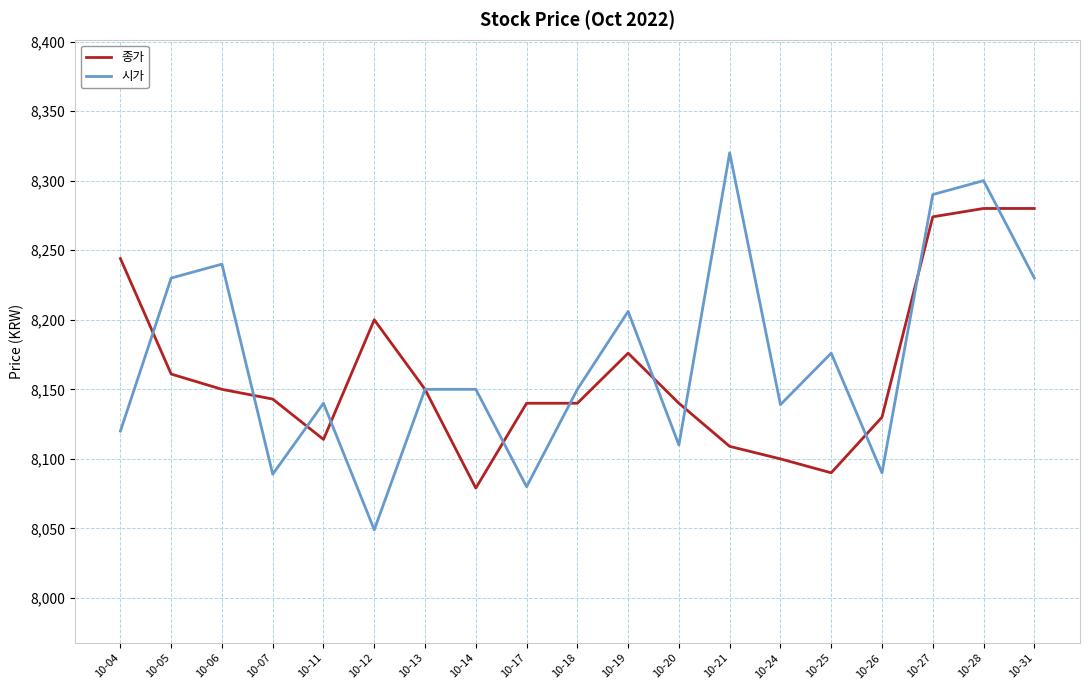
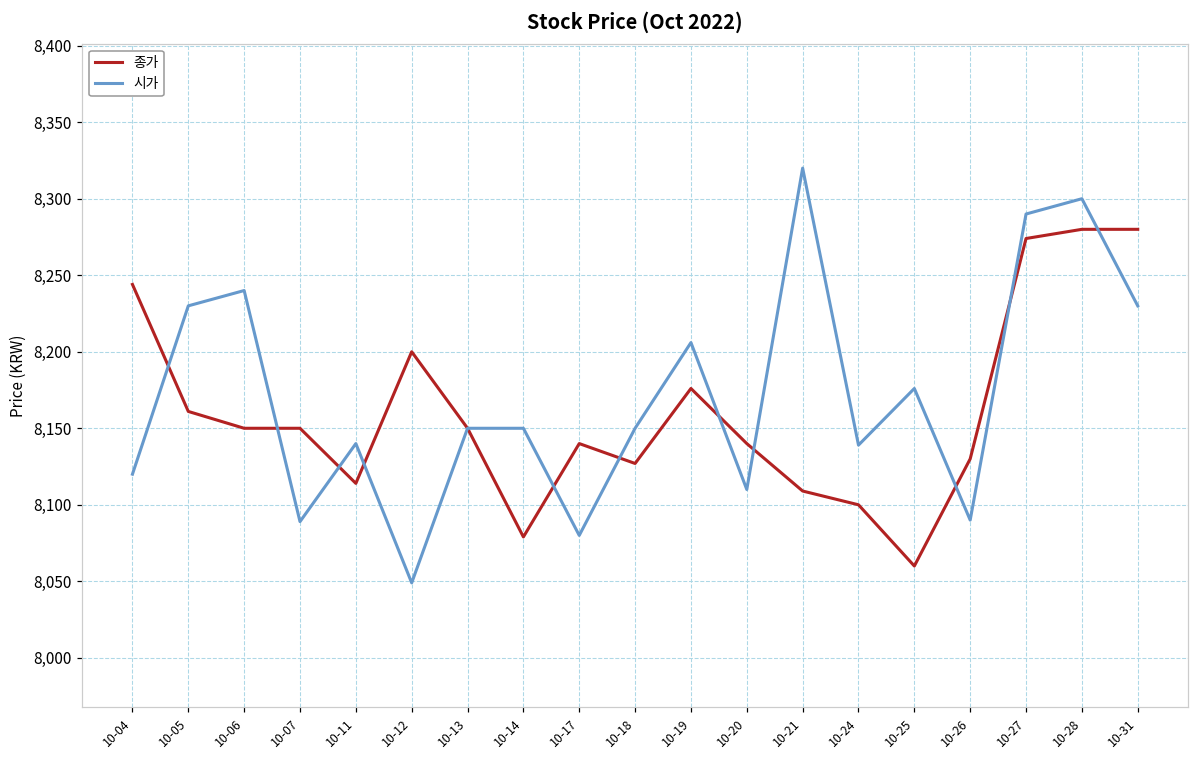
종가, 10-07: 8,143 -> 8,150
종가, 10-18: 8,140 -> 8,127
종가, 10-25: 8,090 -> 8,060
